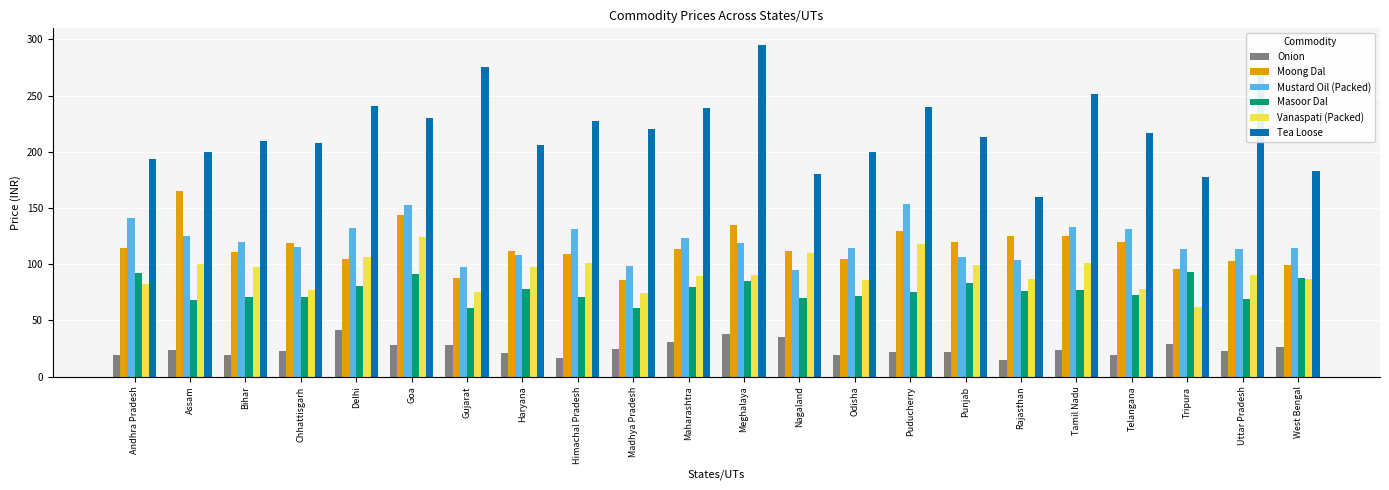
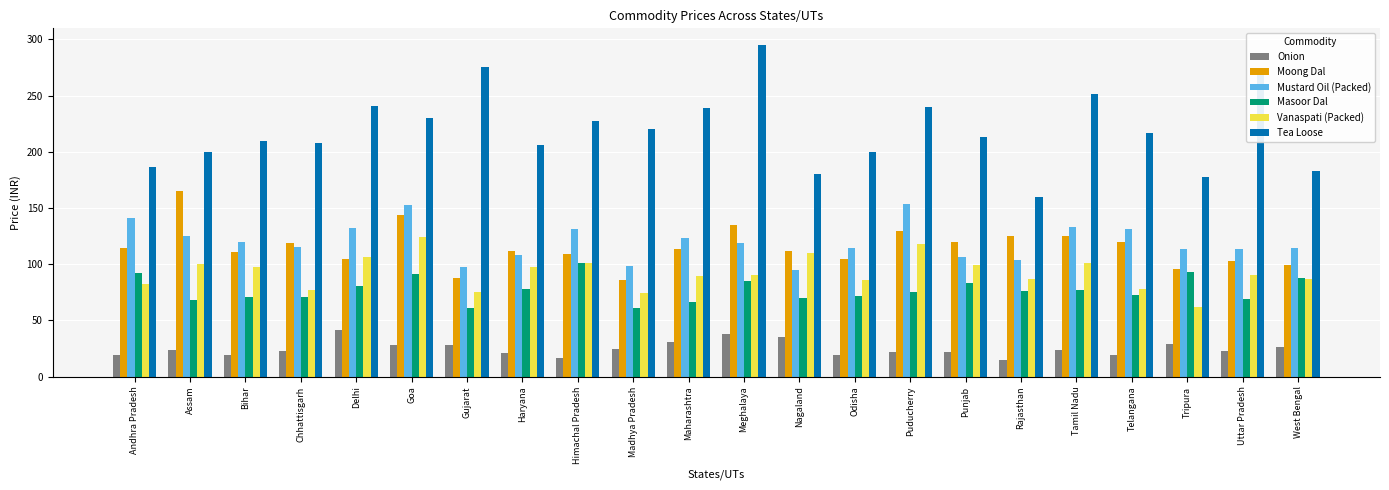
Tea Loose, Andhra Pradesh: 194 -> 186
Masoor Dal, Himachal Pradesh: 71 -> 101
Masoor Dal, Maharashtra: 80 -> 66
